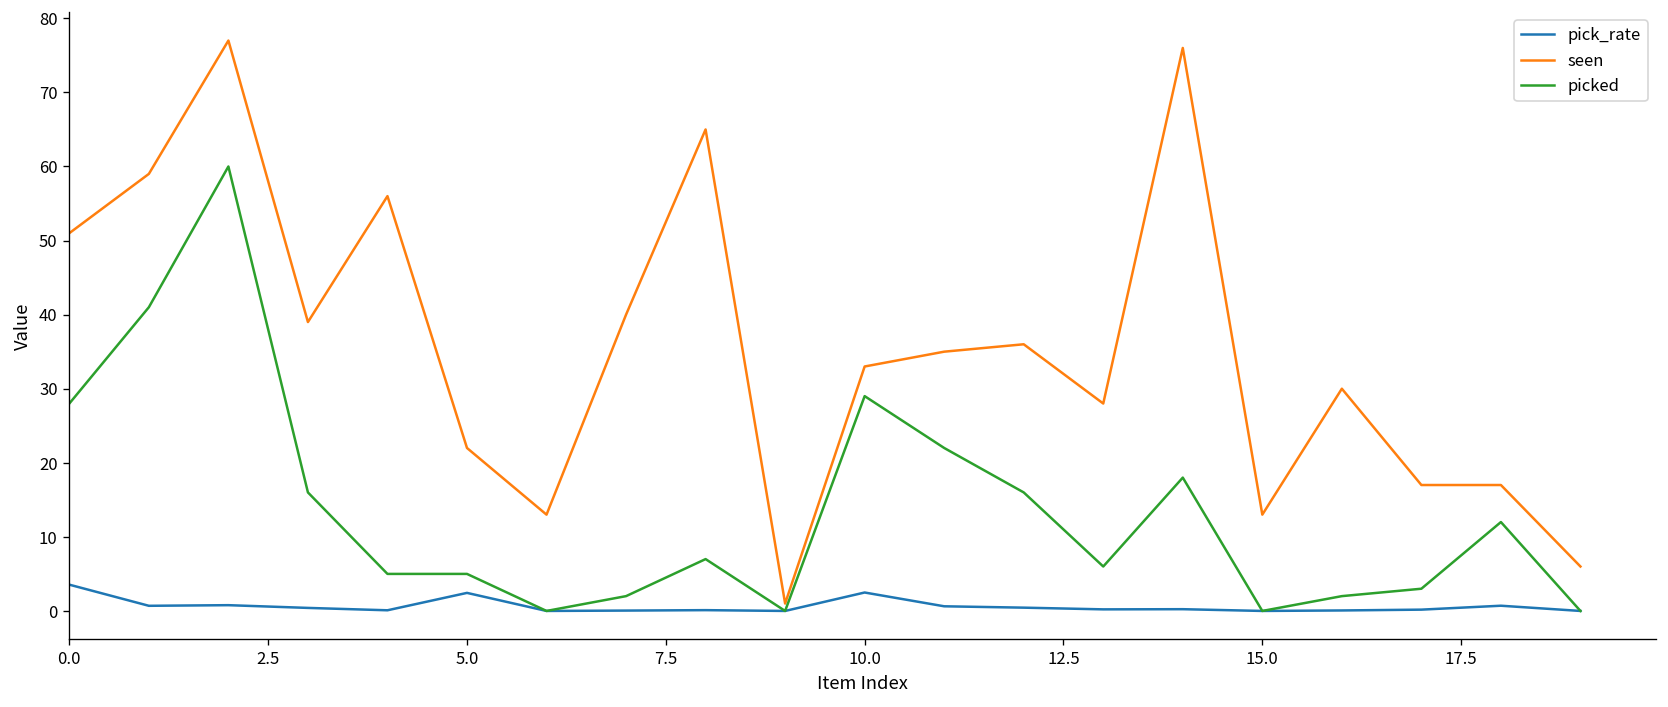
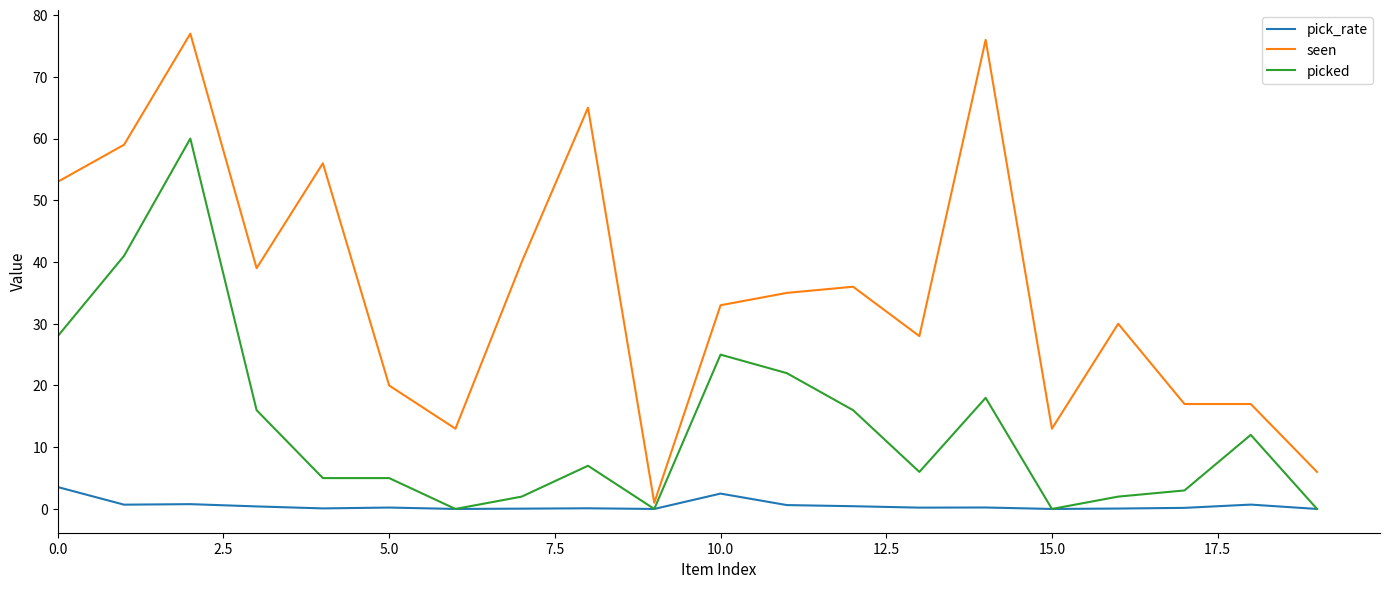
seen, 0.0: 51 -> 53
pick_rate, 5.0: 2 -> 0
seen, 5.0: 22 -> 20
picked, 10.0: 29 -> 25
